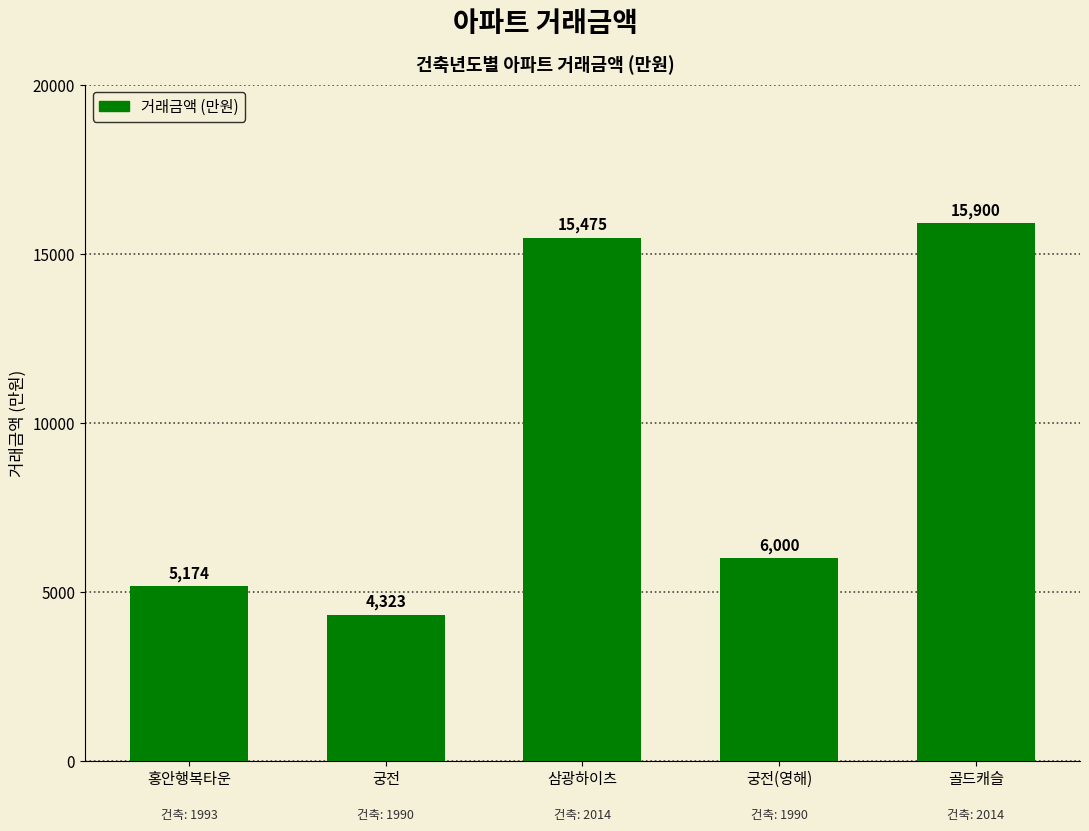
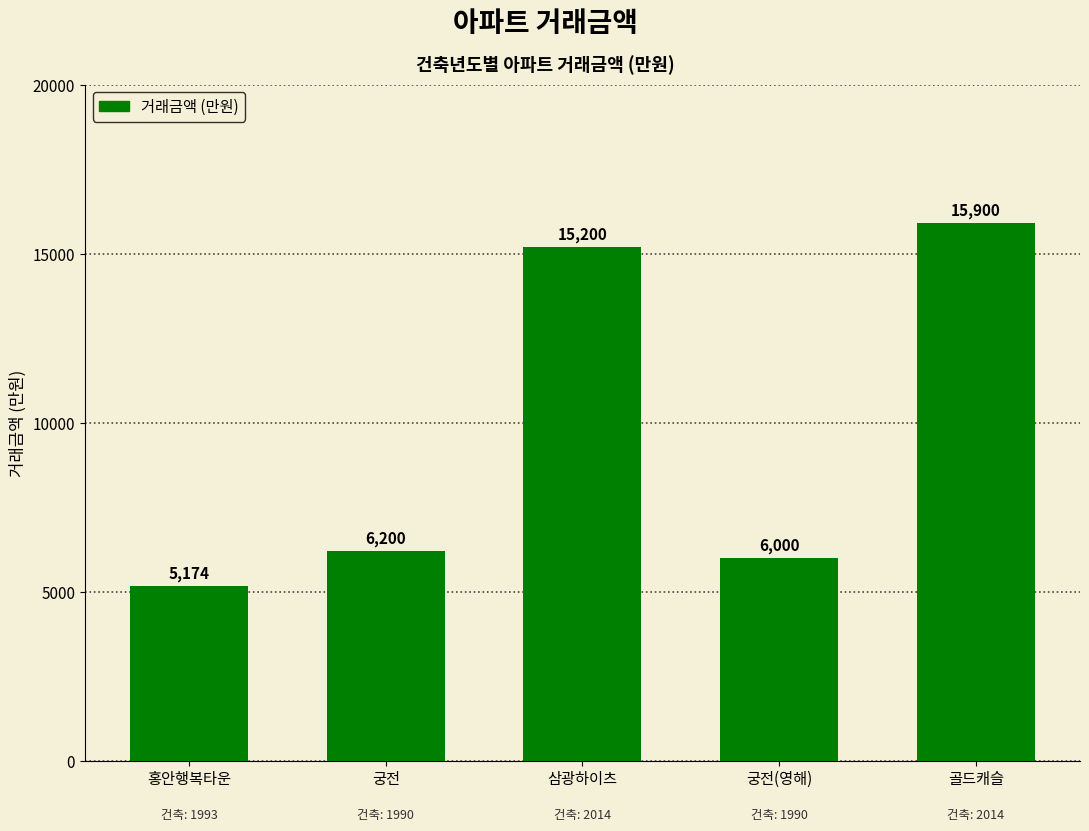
궁전: 4,323 -> 6,200
삼광하이츠: 15,475 -> 15,200
